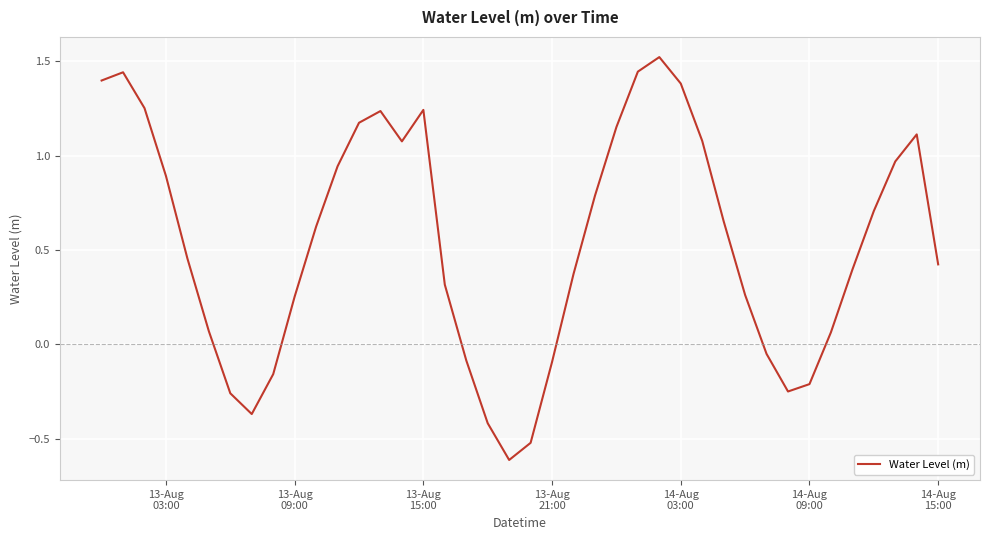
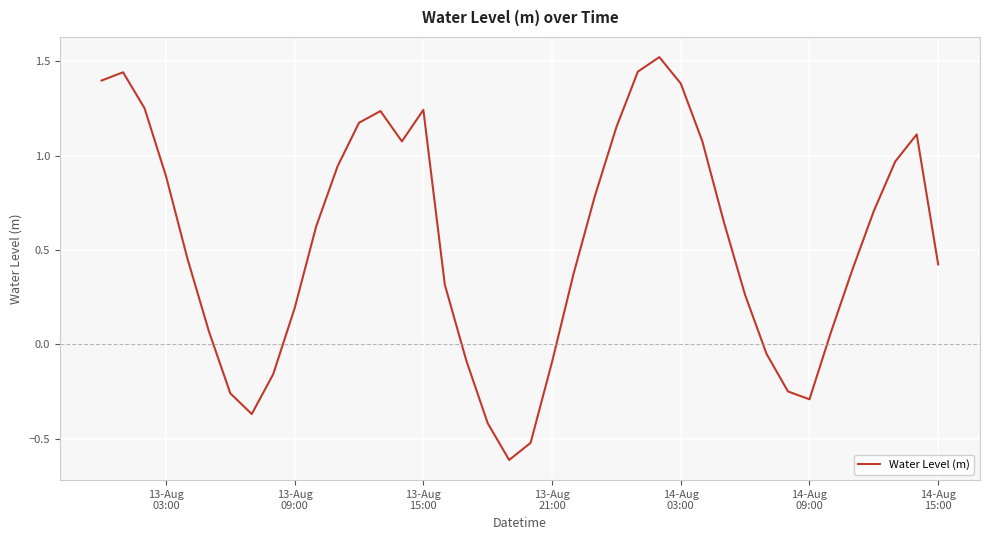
13-Aug 09:00: 0.25 -> 0.19
14-Aug 09:00: -0.21 -> -0.29
